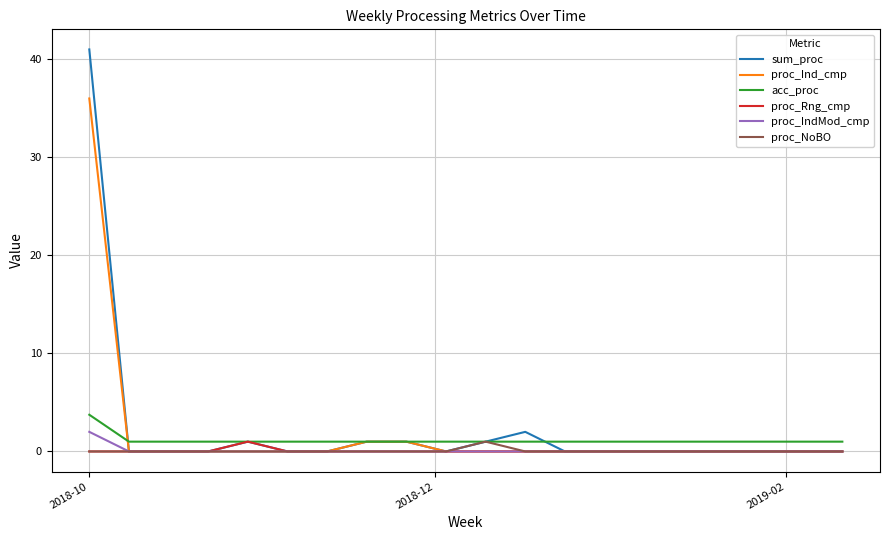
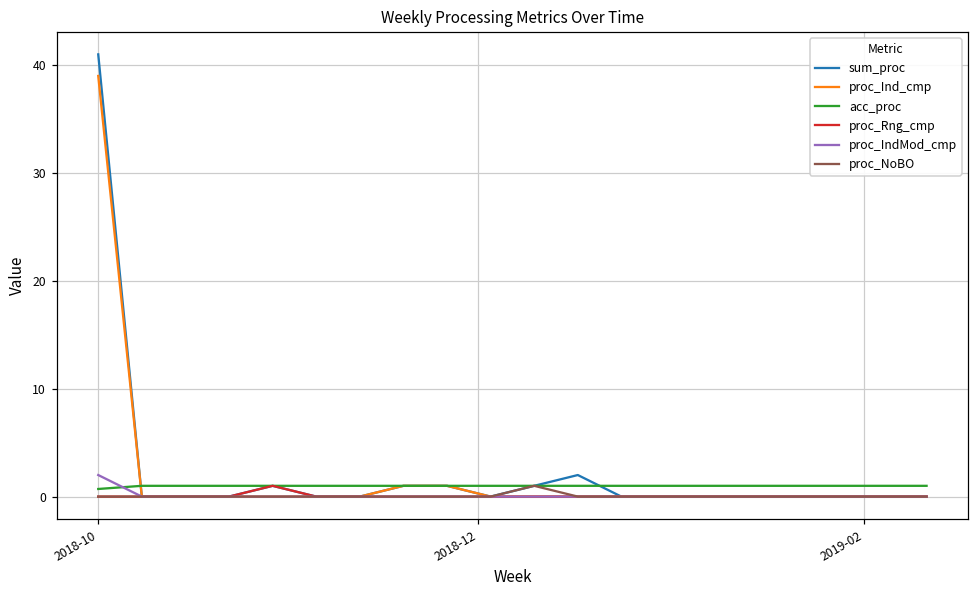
proc_Ind_cmp, 2018-10: 36 -> 39
acc_proc, 2018-10: 4 -> 1
